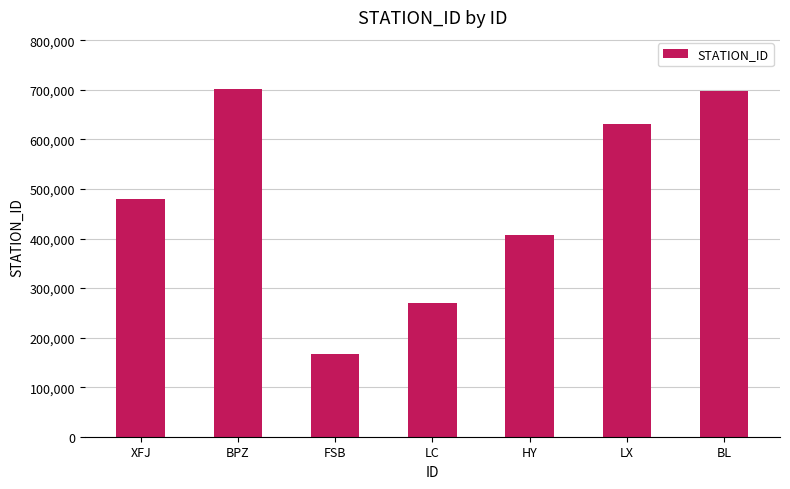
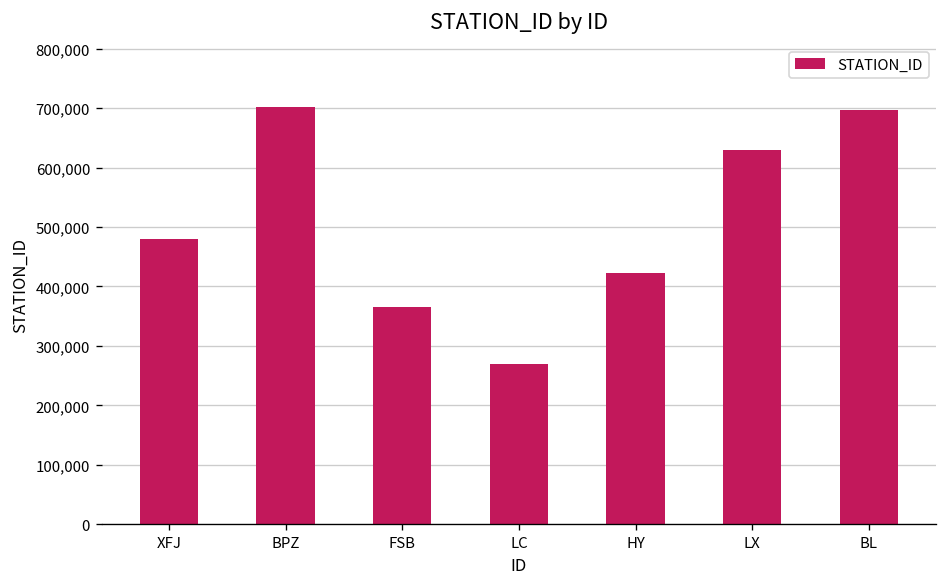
FSB: 170,000 -> 370,000
HY: 410,000 -> 420,000
